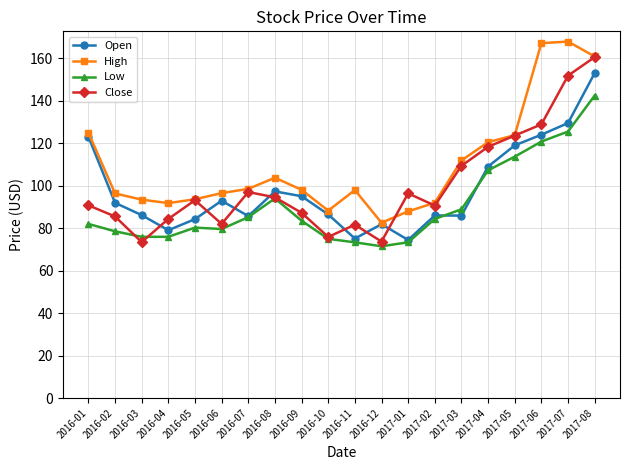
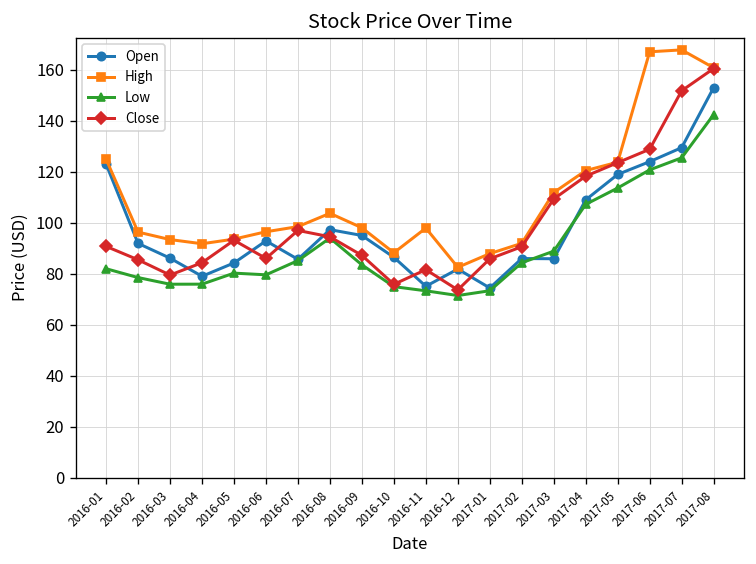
Close, 2016-03: 73 -> 79
Close, 2016-06: 82 -> 86
Close, 2017-01: 96 -> 86
